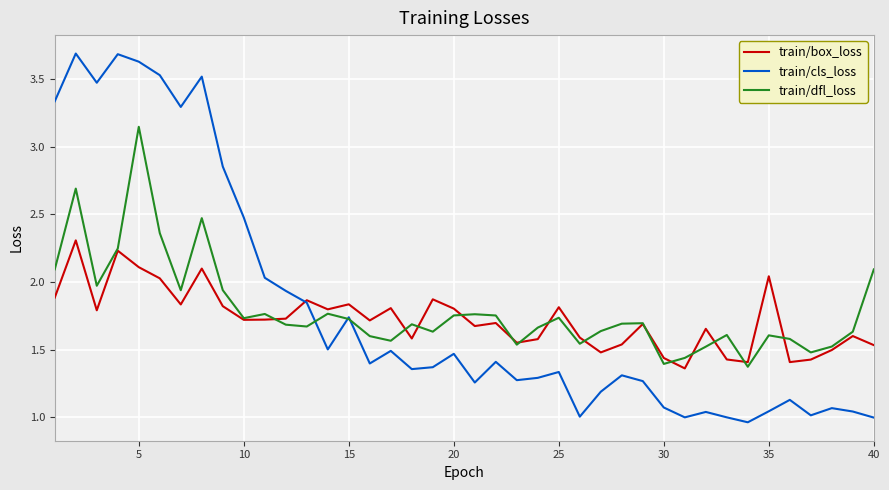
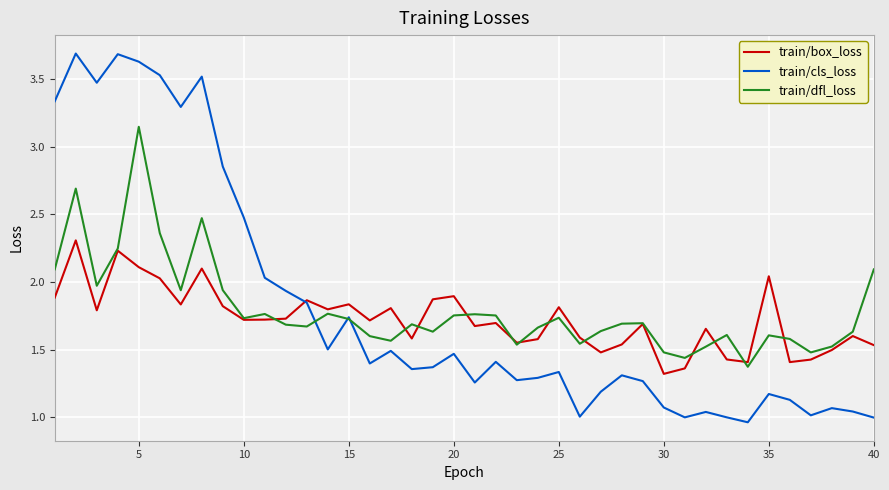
train/box_loss, 20: 1.80 -> 1.89
train/box_loss, 30: 1.44 -> 1.32
train/dfl_loss, 30: 1.39 -> 1.48
train/cls_loss, 35: 1.04 -> 1.17
